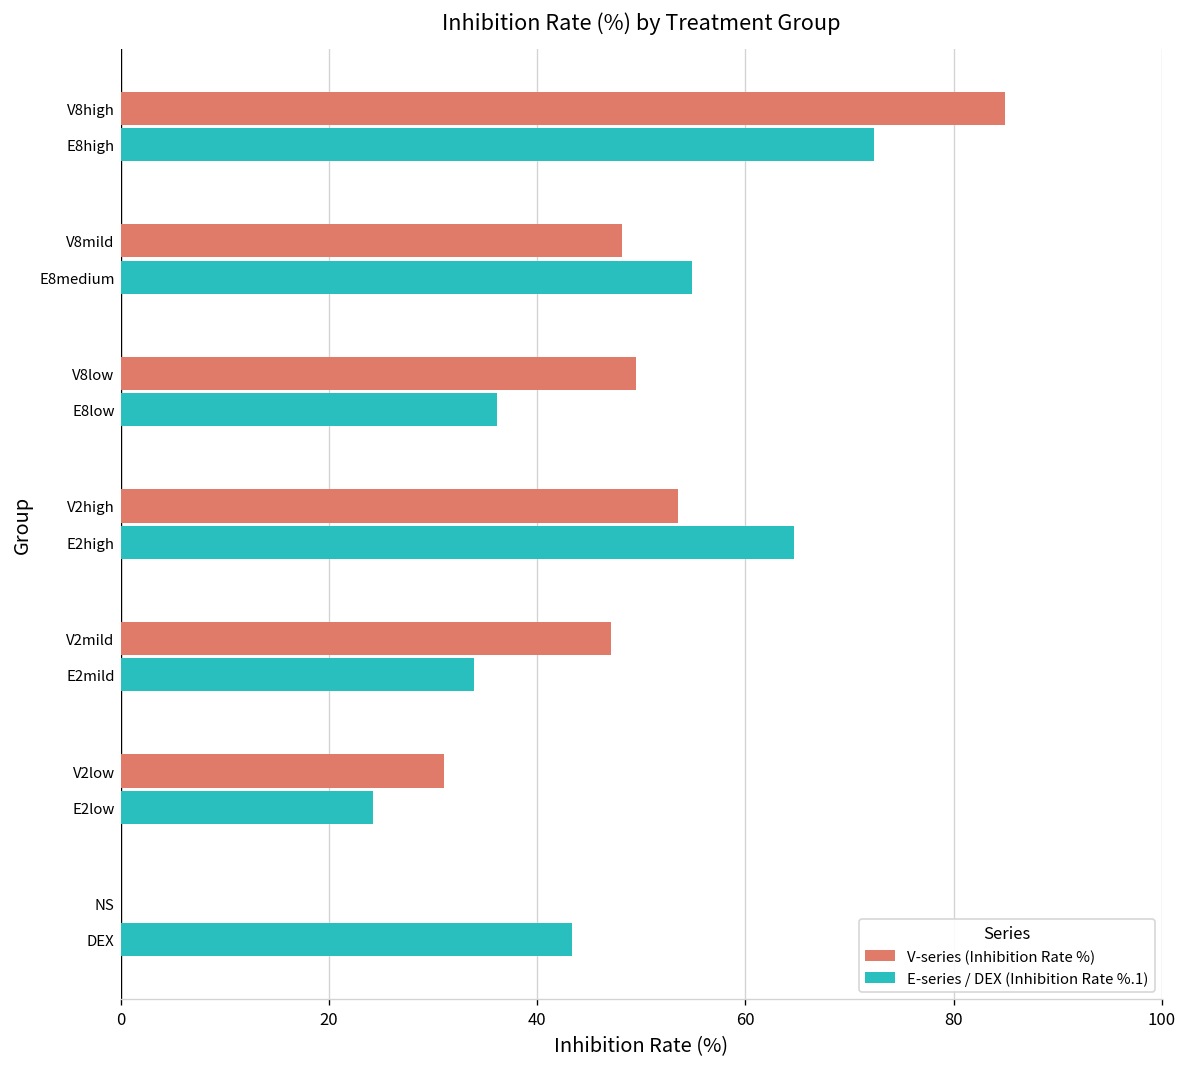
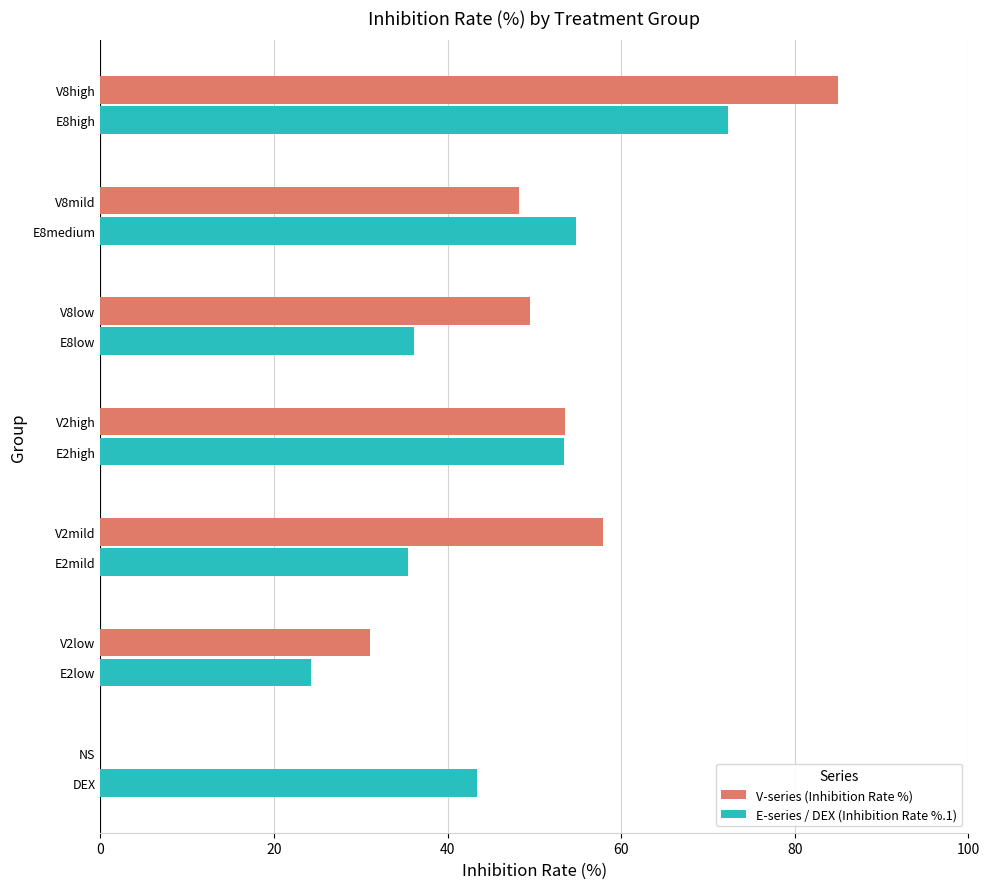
E-series / DEX (Inhibition Rate %.1), E2high: 65 -> 53
V-series (Inhibition Rate %), V2mild: 47 -> 58
E-series / DEX (Inhibition Rate %.1), E2mild: 34 -> 35
